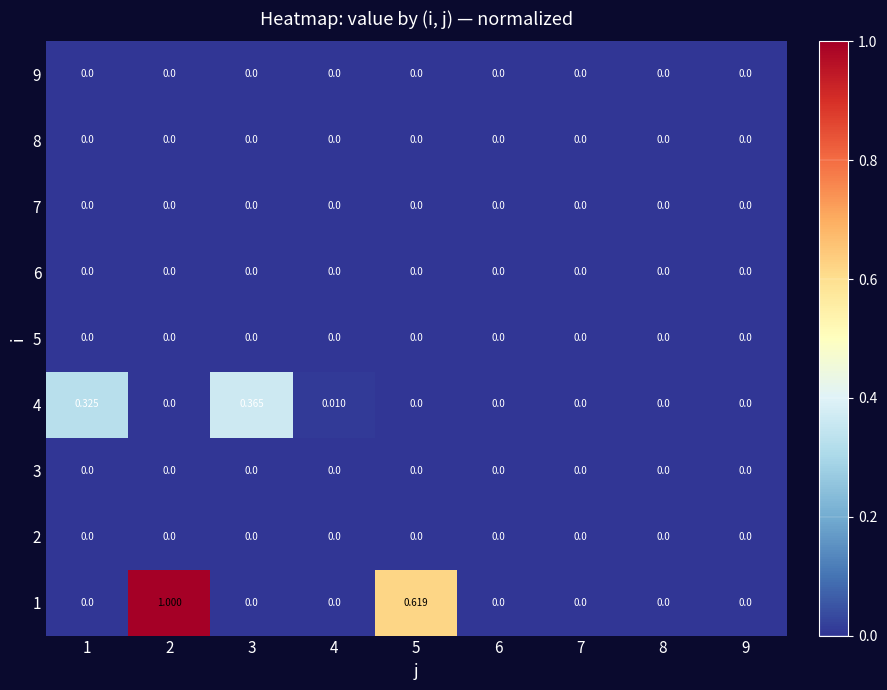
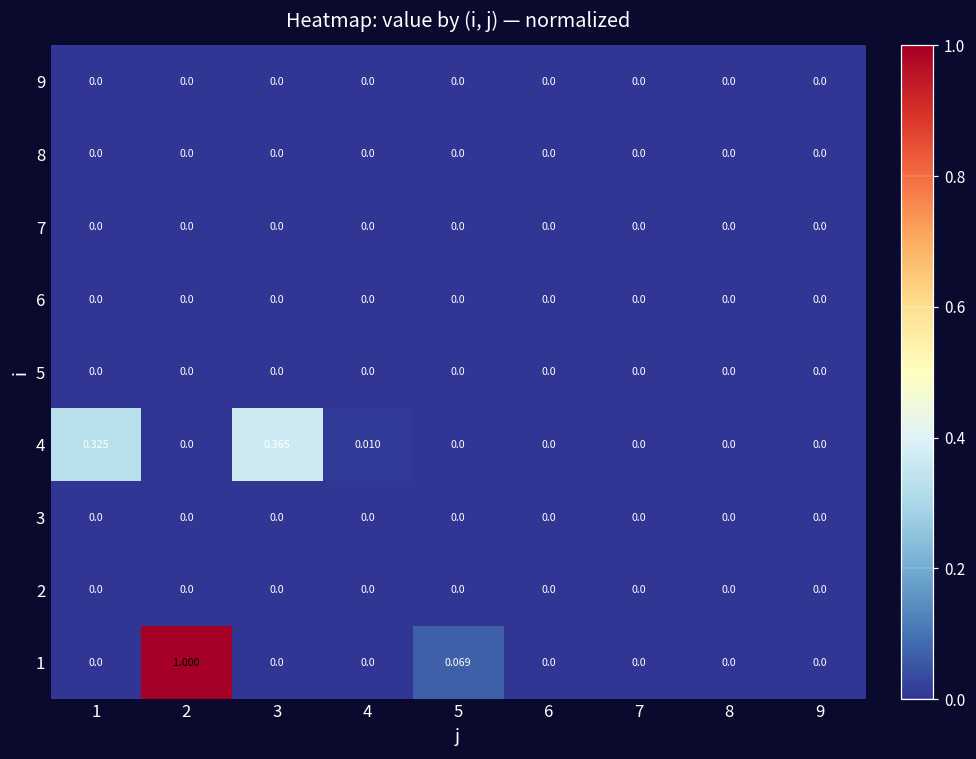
1, 5: 0.619 -> 0.069
